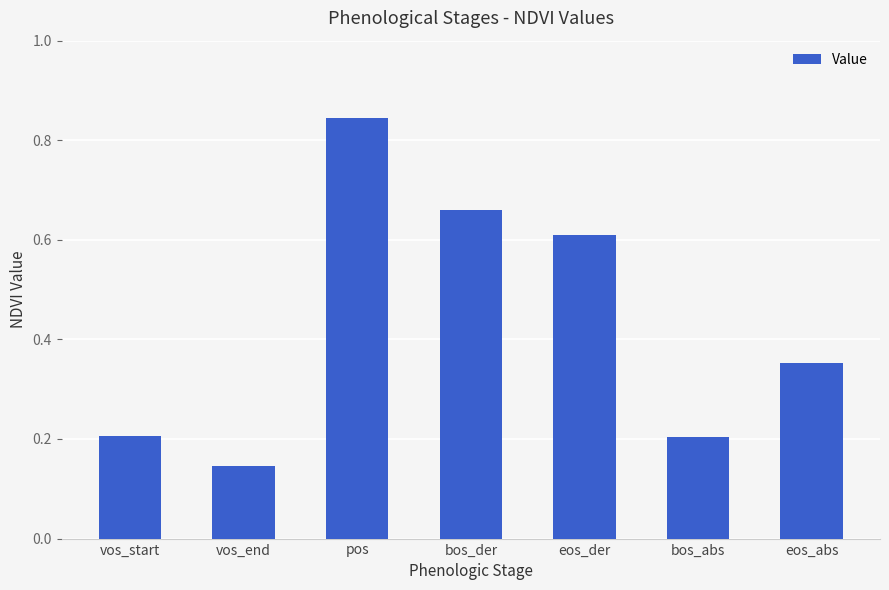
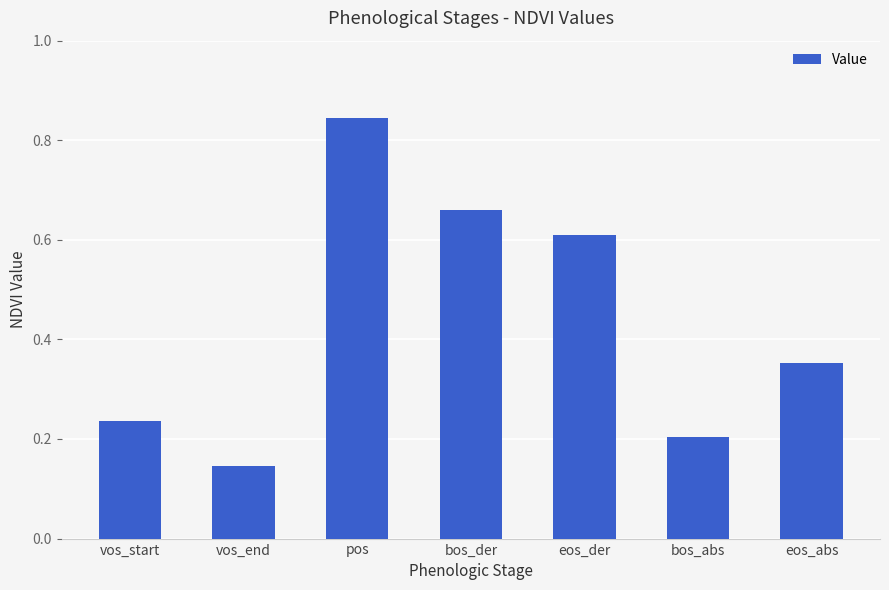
vos_start: 0.21 -> 0.24
